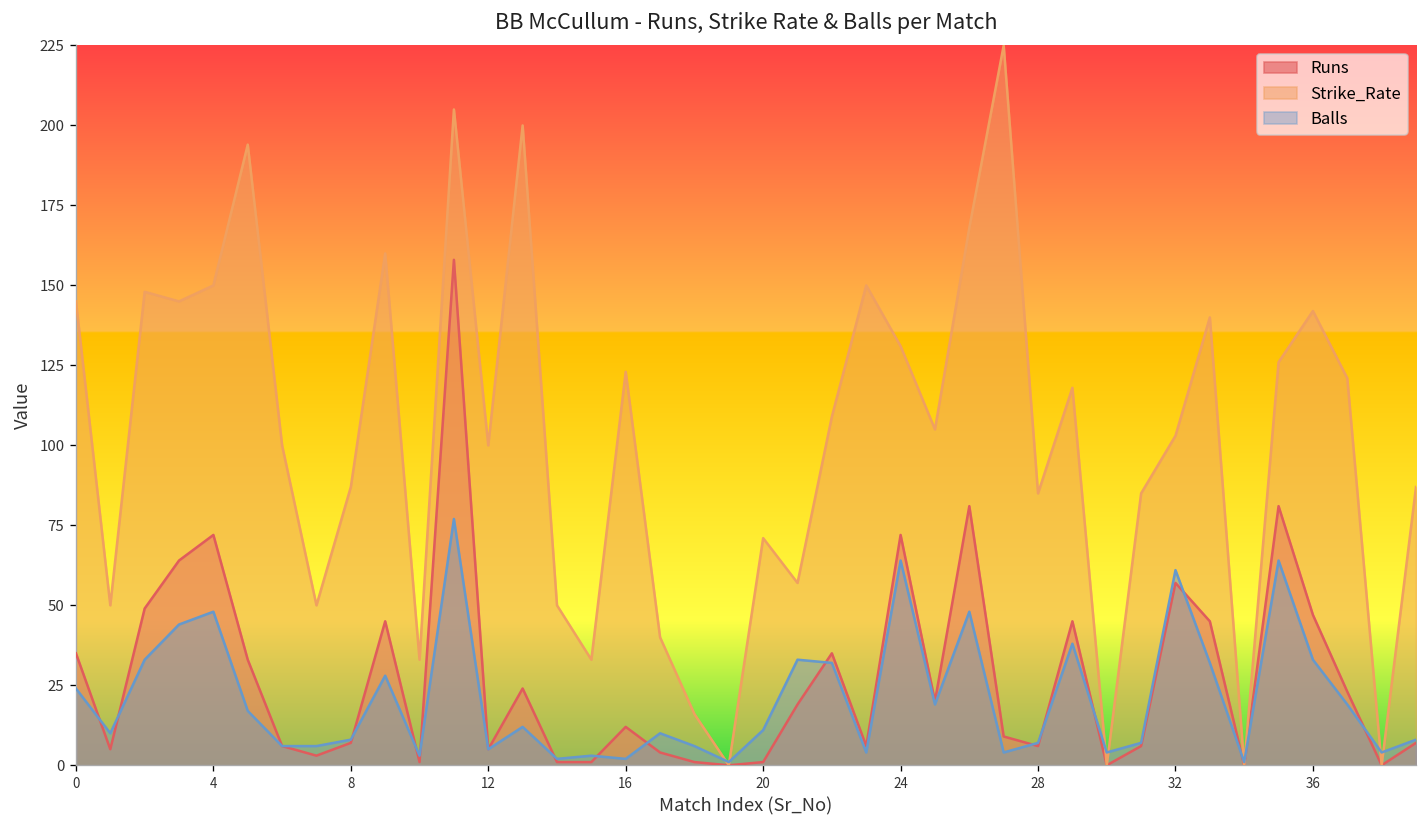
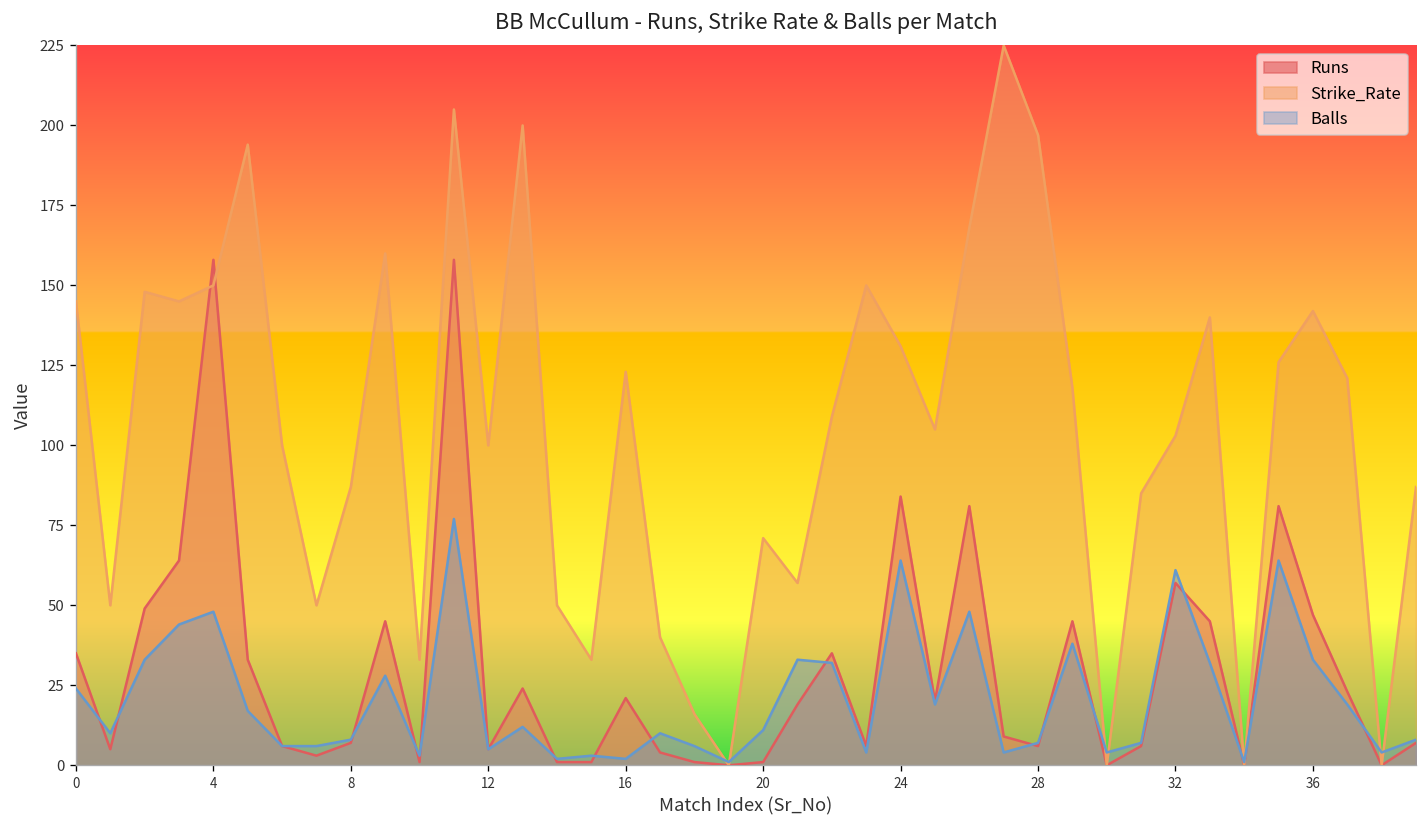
Runs, 4: 72 -> 158
Runs, 16: 12 -> 21
Runs, 24: 72 -> 84
Strike_Rate, 28: 85 -> 197
